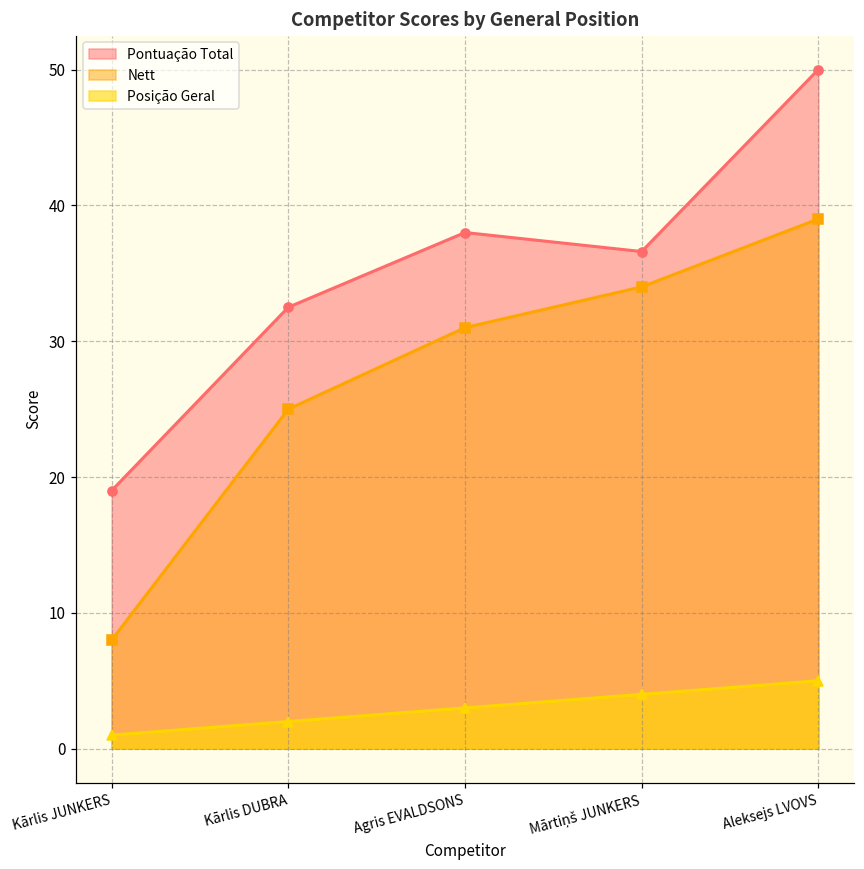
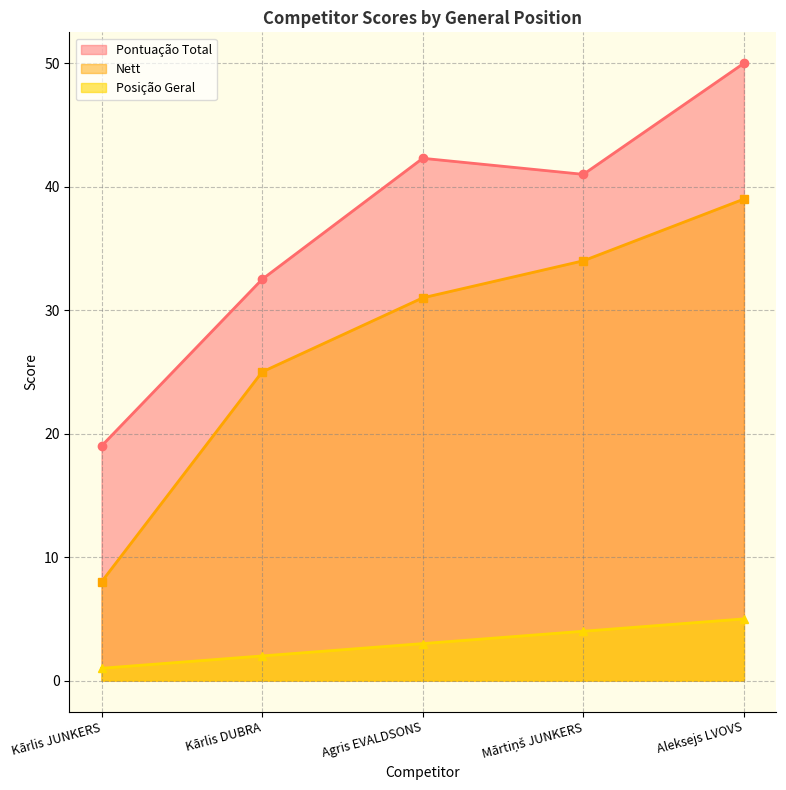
Pontuação Total, Agris EVALDSONS: 38.0 -> 42.3
Pontuação Total, Mārtiņš JUNKERS: 36.6 -> 41.0
